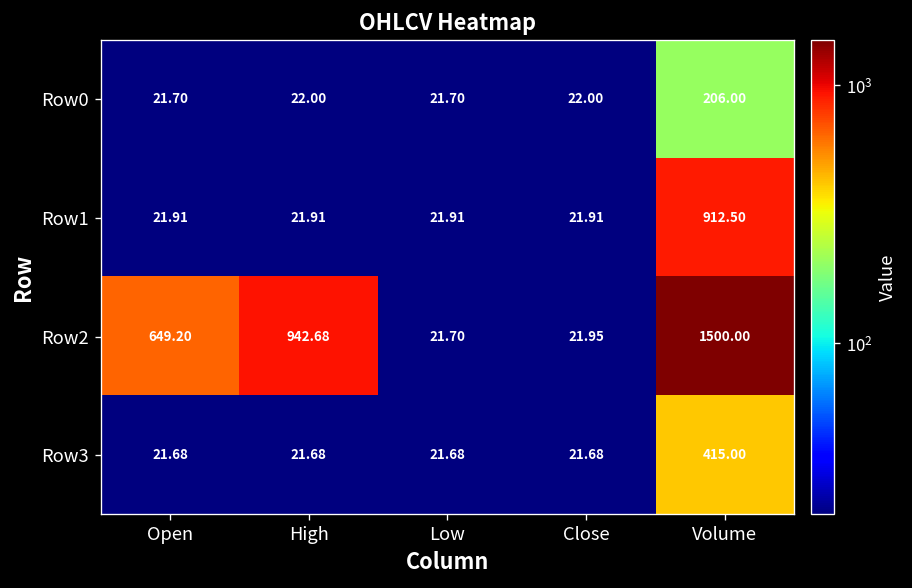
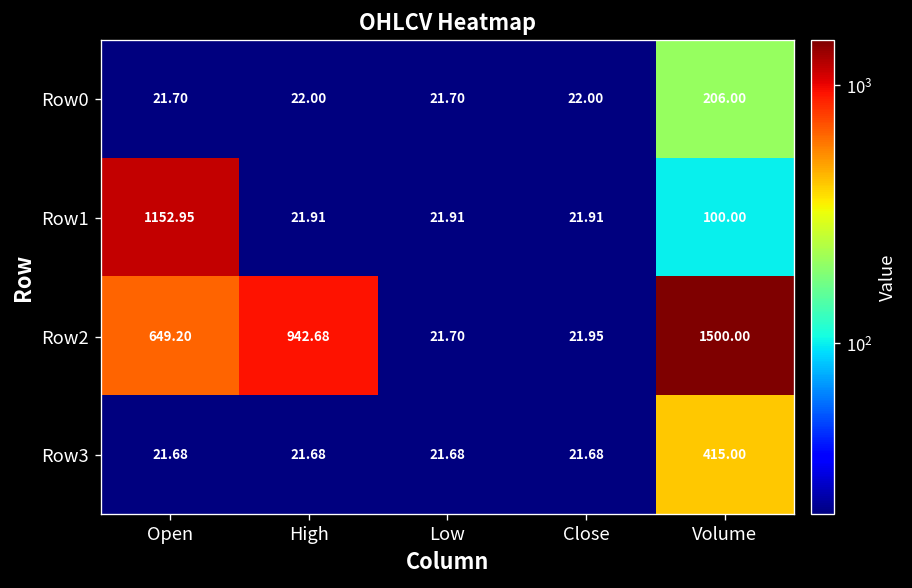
Row1, Open: 21.91 -> 1152.95
Row1, Volume: 912.50 -> 100.00
